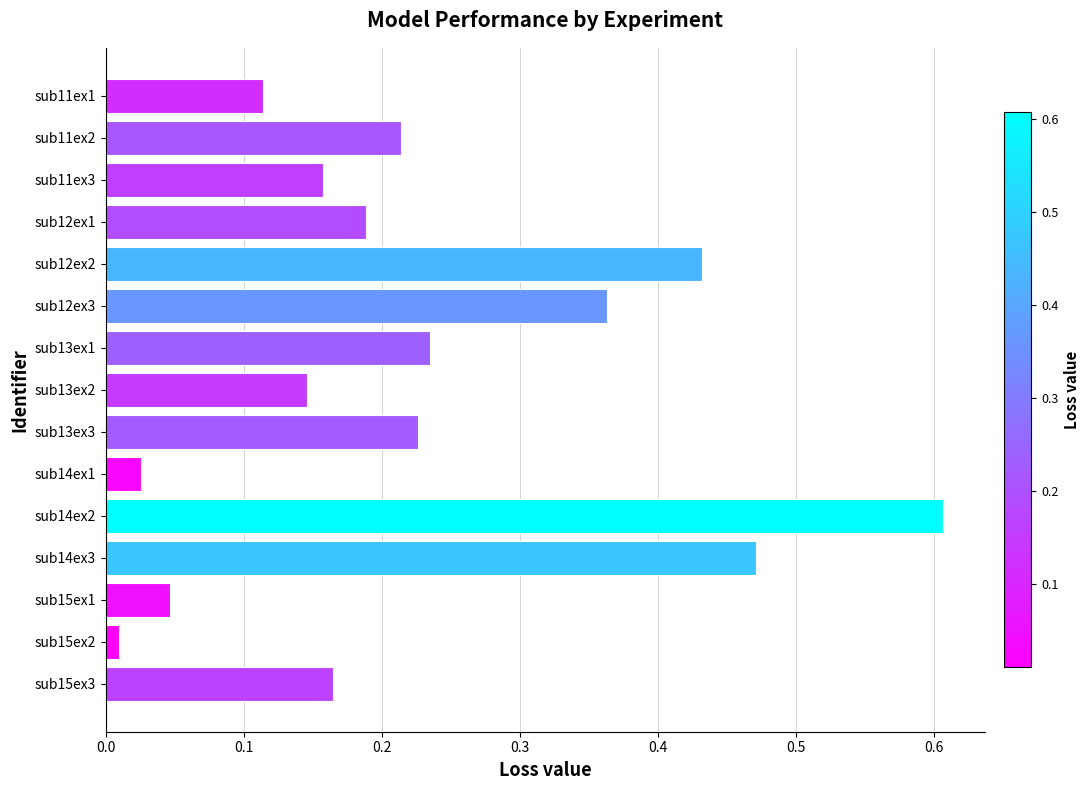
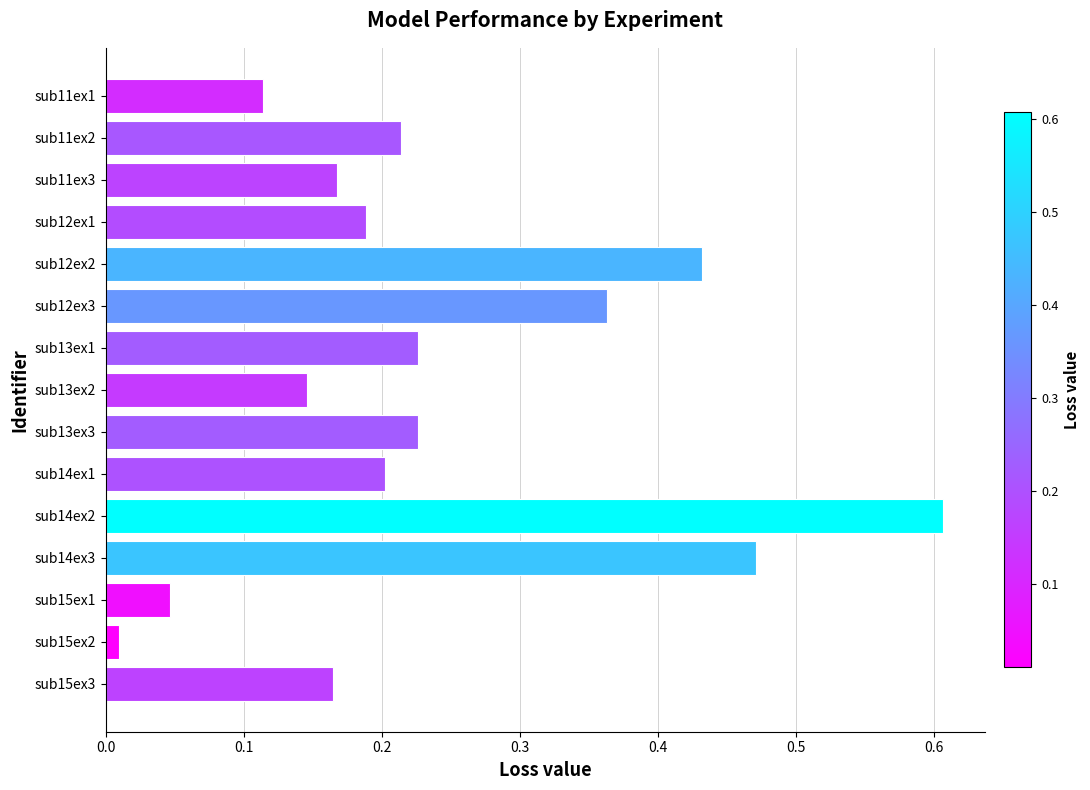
sub11ex3: 0.157 -> 0.167
sub13ex1: 0.235 -> 0.226
sub14ex1: 0.025 -> 0.202
